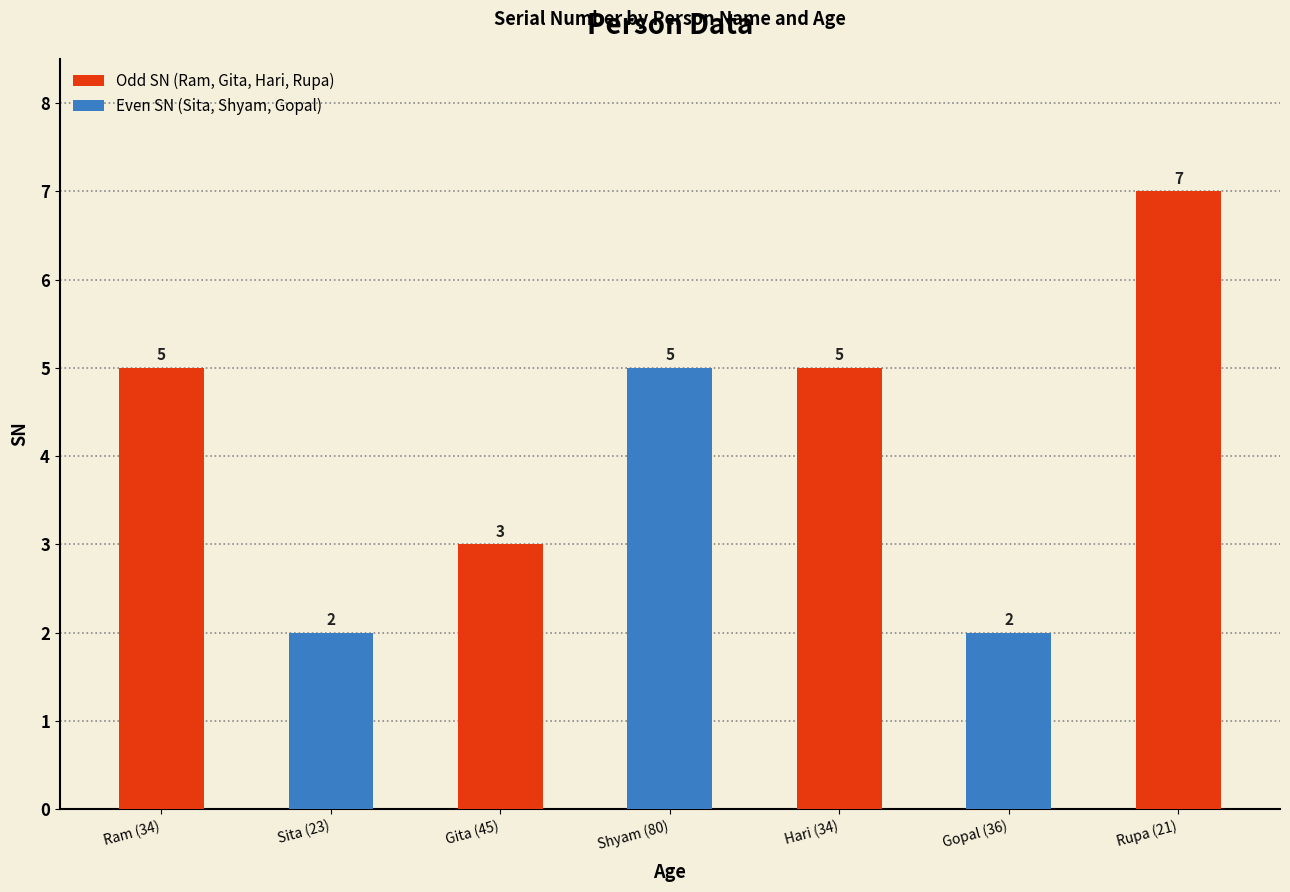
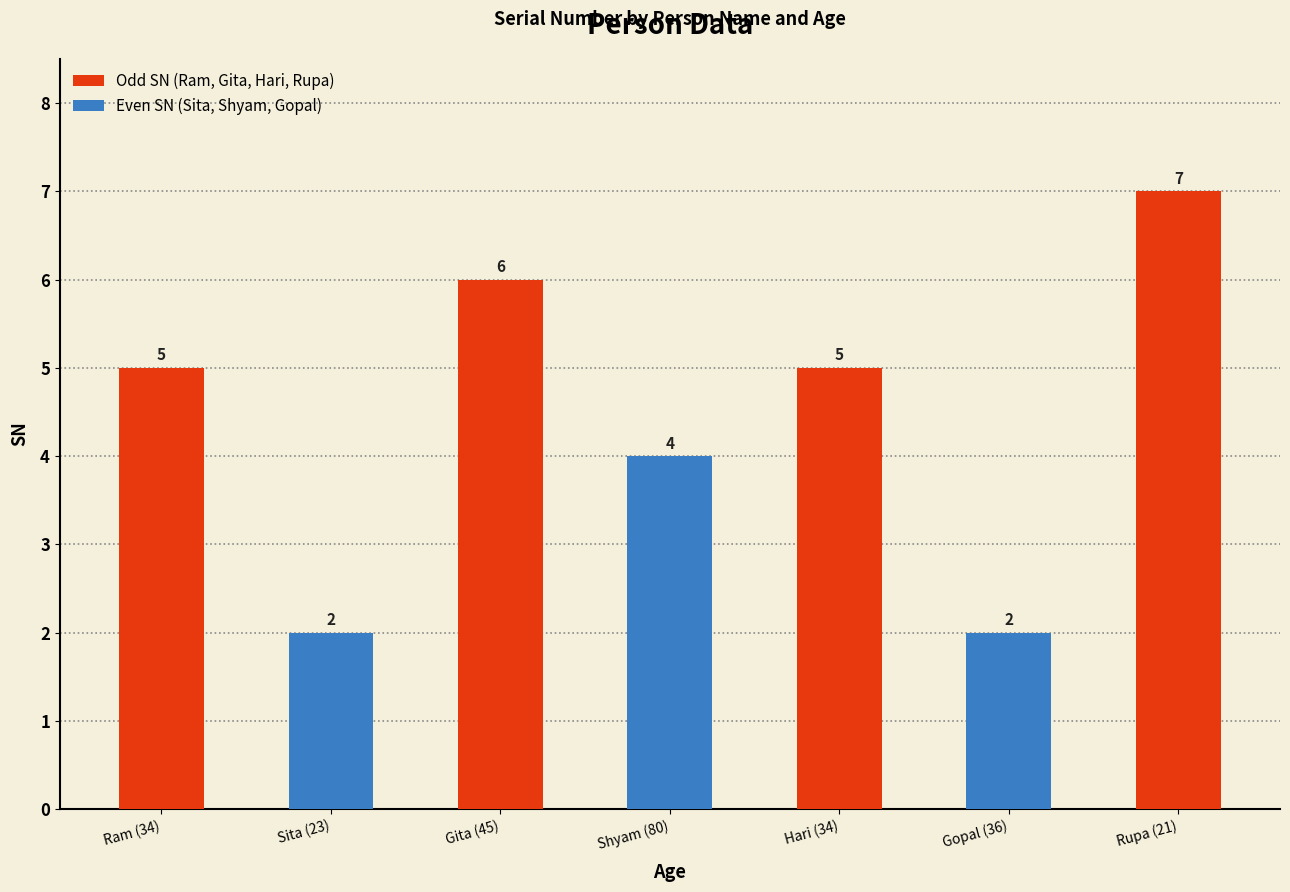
Gita (45): 3 -> 6
Shyam (80): 5 -> 4
